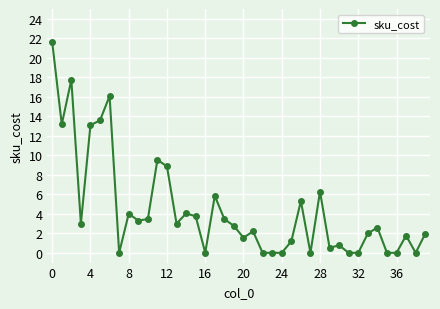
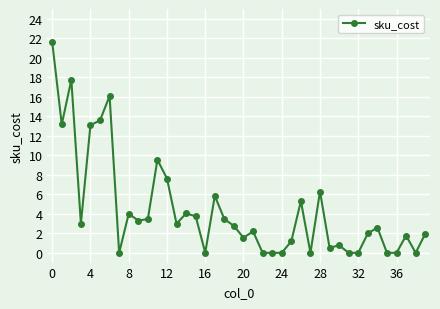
12: 9 -> 8
